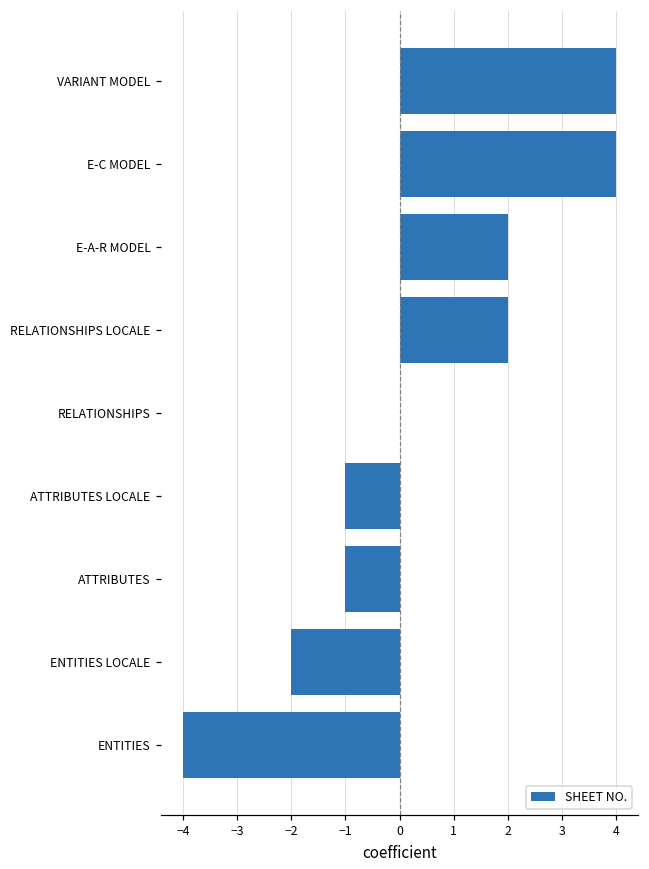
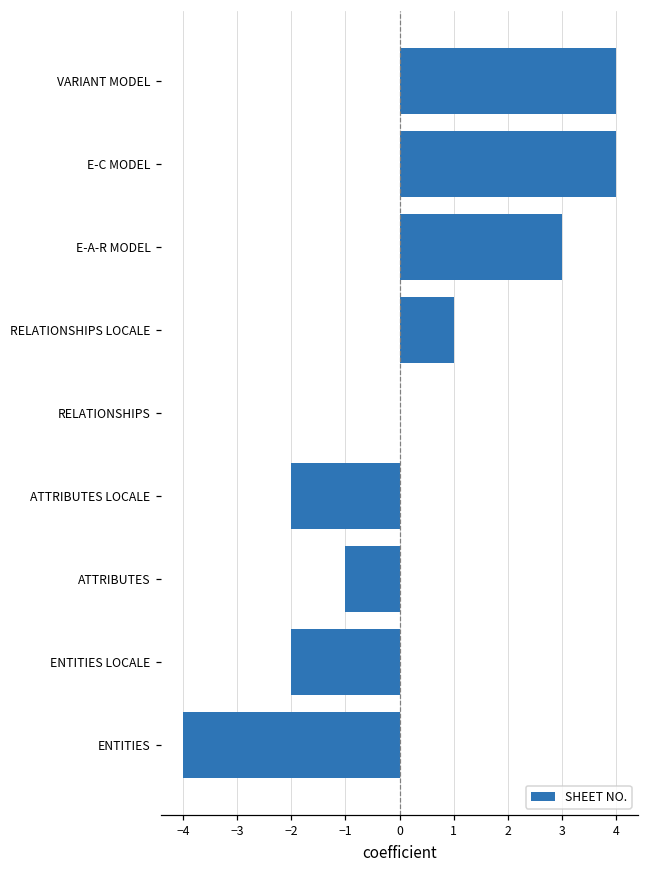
E-A-R MODEL: 2.0 -> 3.0
RELATIONSHIPS LOCALE: 2.0 -> 1.0
ATTRIBUTES LOCALE: -1.0 -> -2.0
